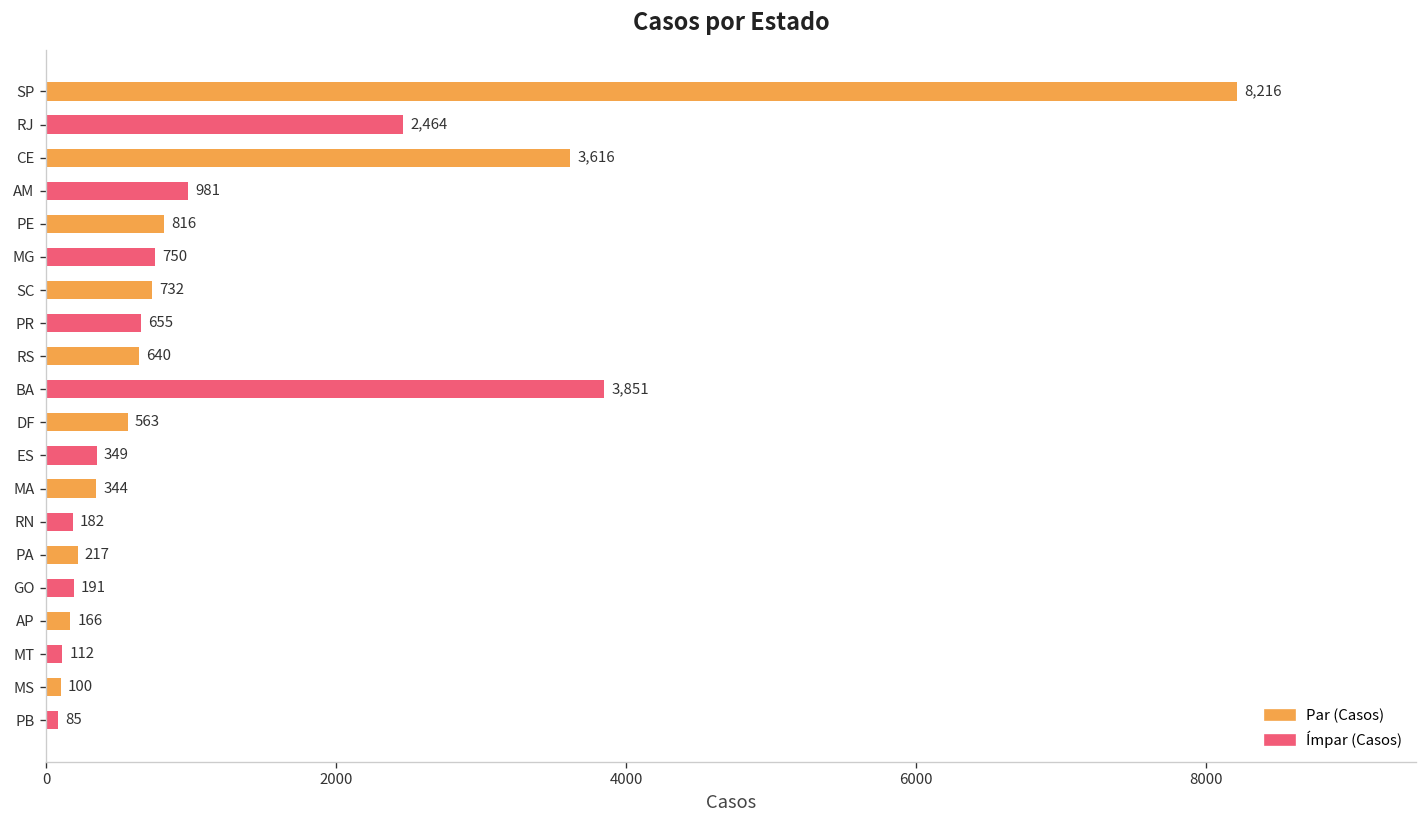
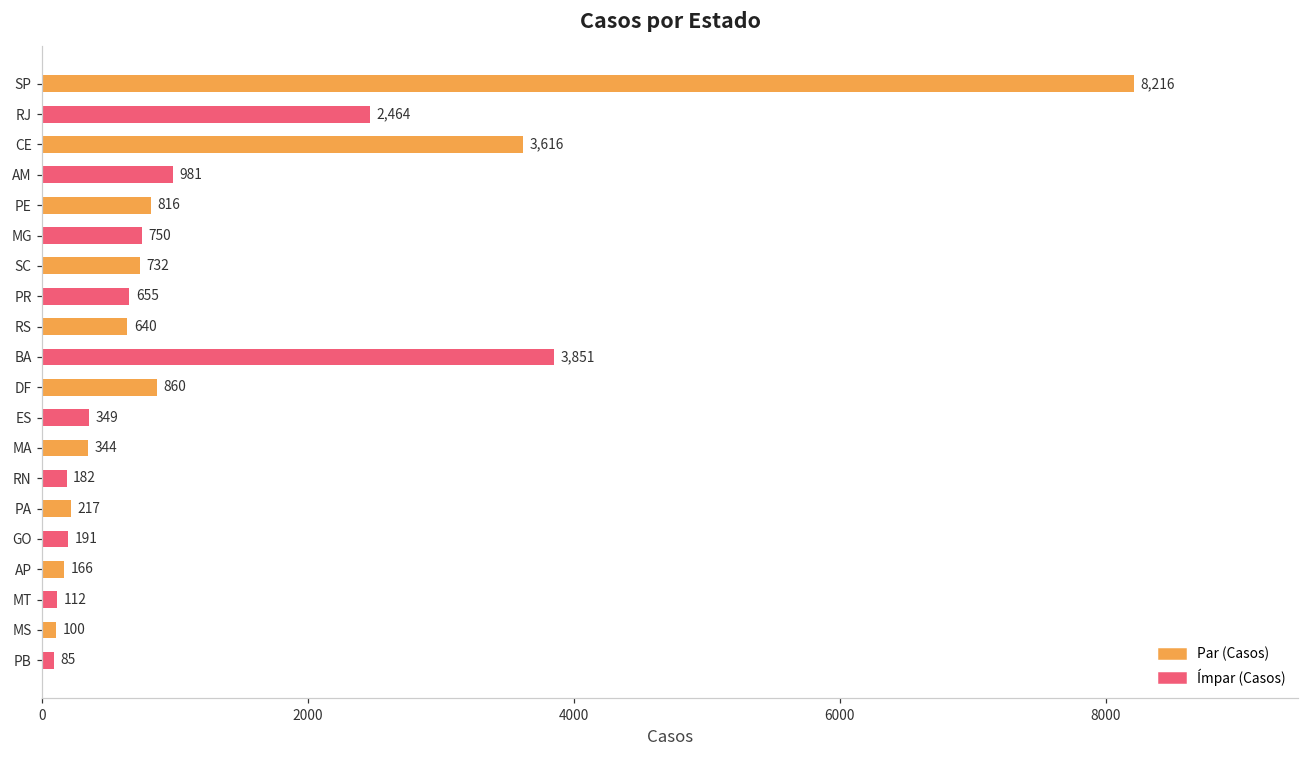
DF: 563 -> 860
